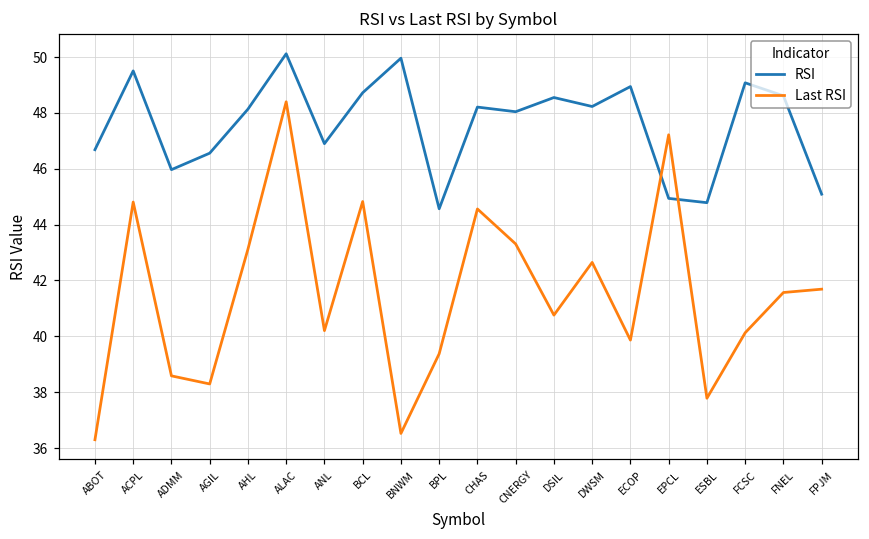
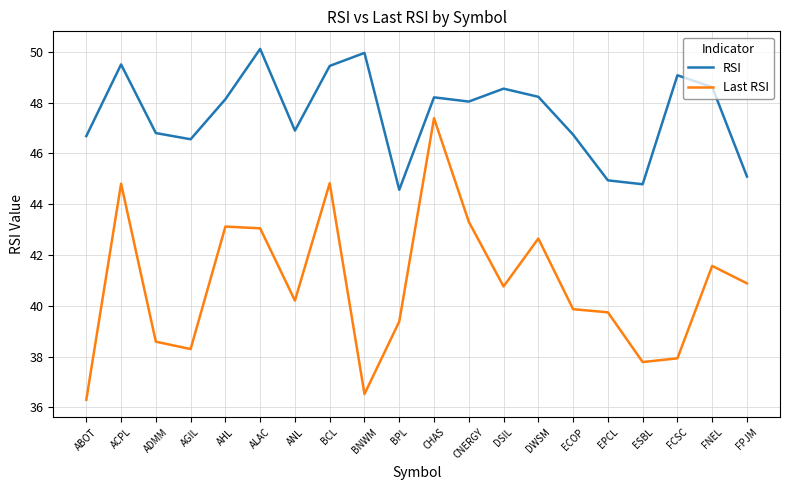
RSI, ADMM: 46.0 -> 46.8
Last RSI, ALAC: 48.4 -> 43.0
RSI, BCL: 48.7 -> 49.4
Last RSI, CHAS: 44.6 -> 47.4
RSI, ECOP: 48.9 -> 46.7
Last RSI, EPCL: 47.2 -> 39.7
Last RSI, FCSC: 40.1 -> 37.9
Last RSI, FPJM: 41.7 -> 40.9
